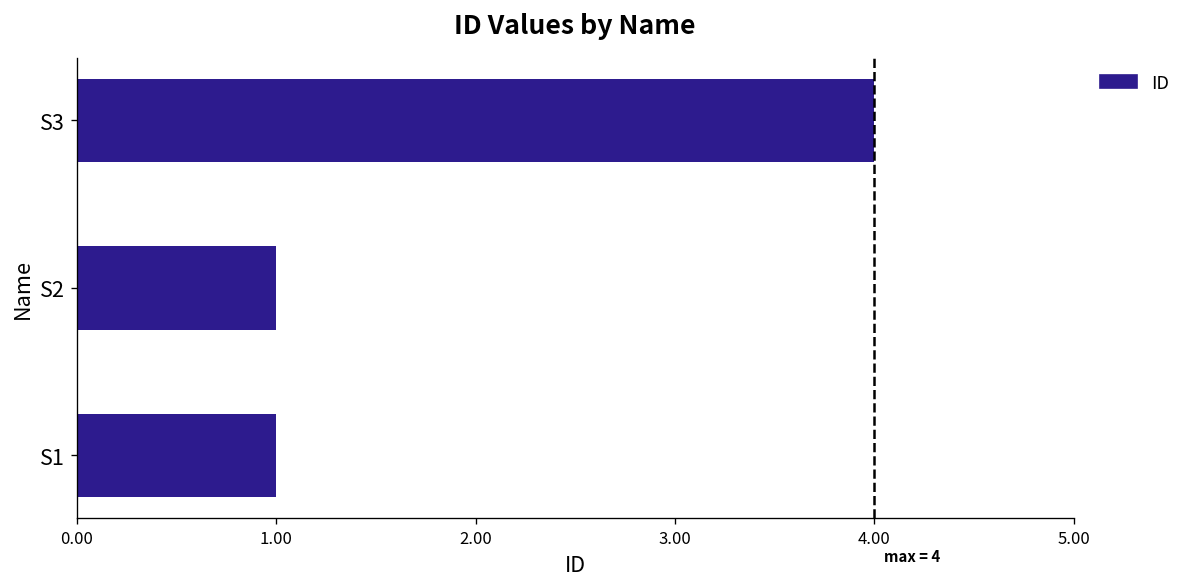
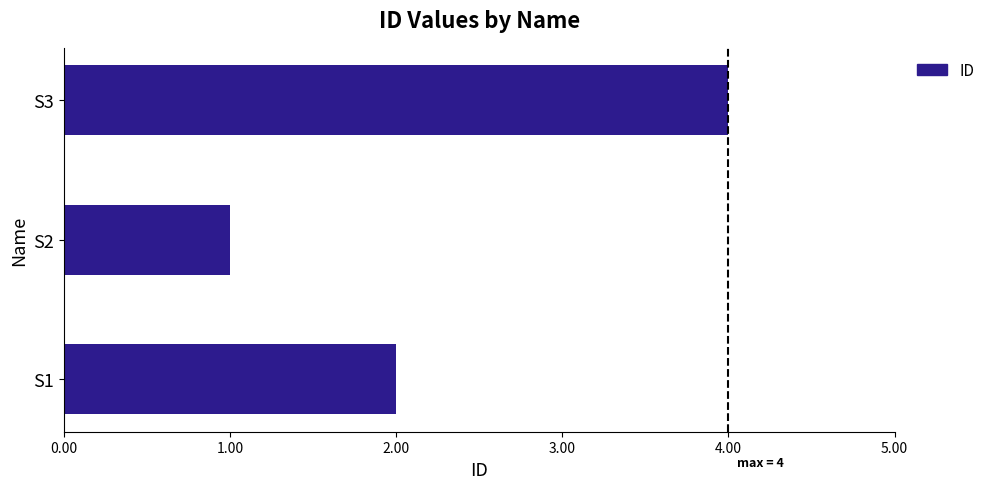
S1: 1 -> 2
